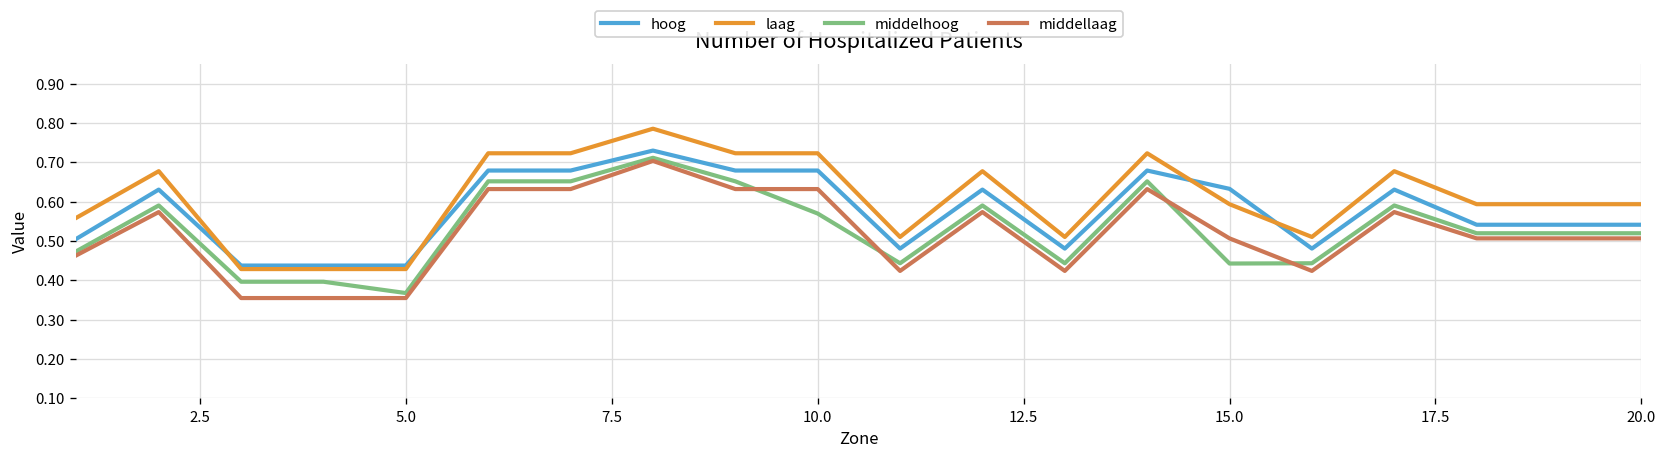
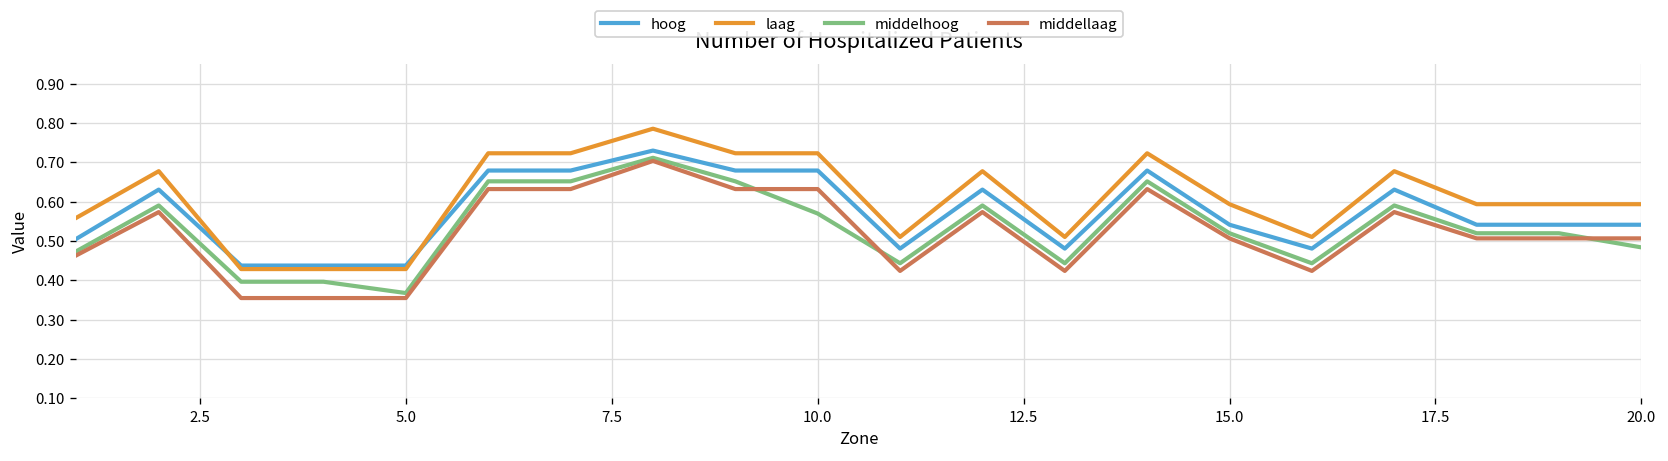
hoog, 15.0: 0.63 -> 0.54
middelhoog, 15.0: 0.44 -> 0.52
middelhoog, 20.0: 0.52 -> 0.48
